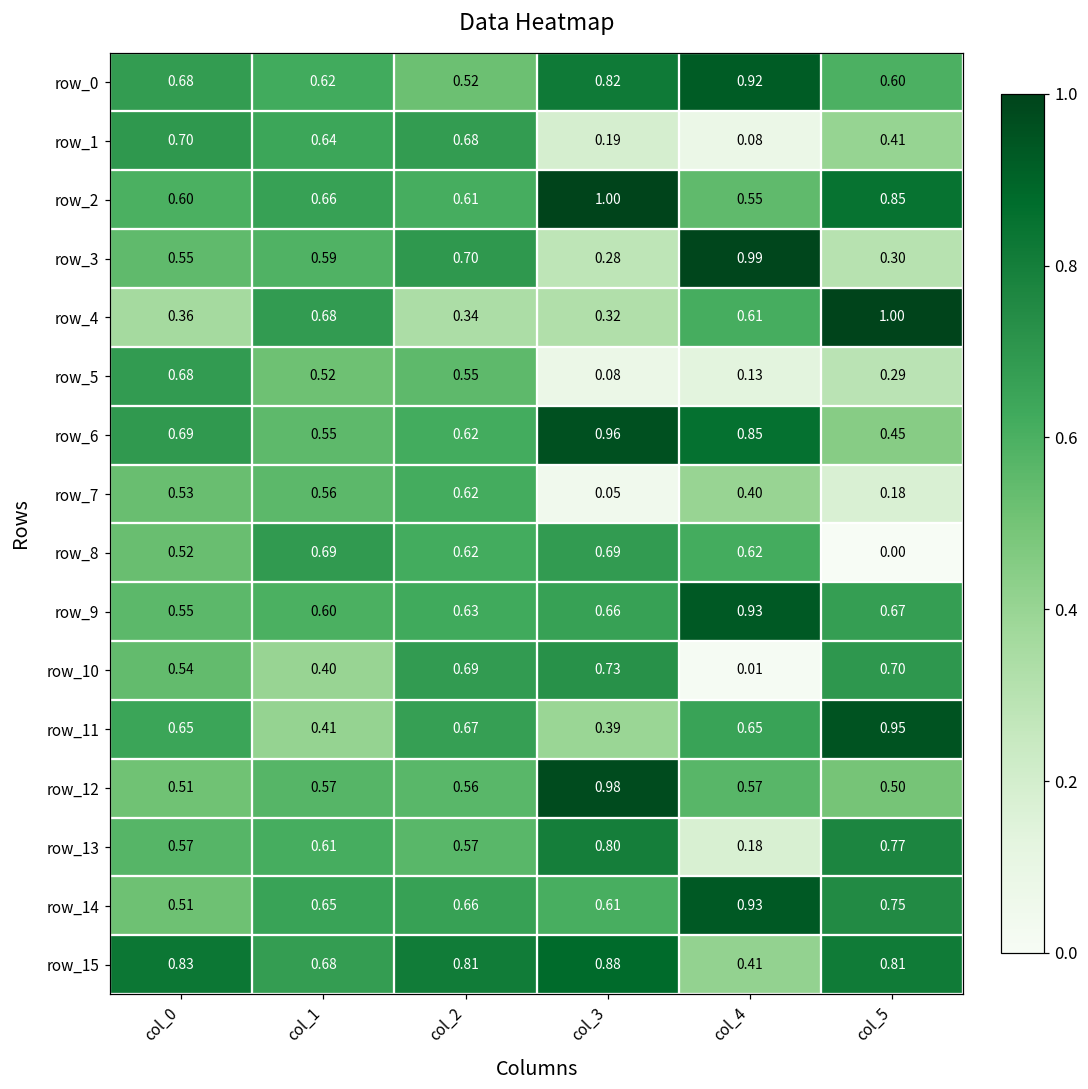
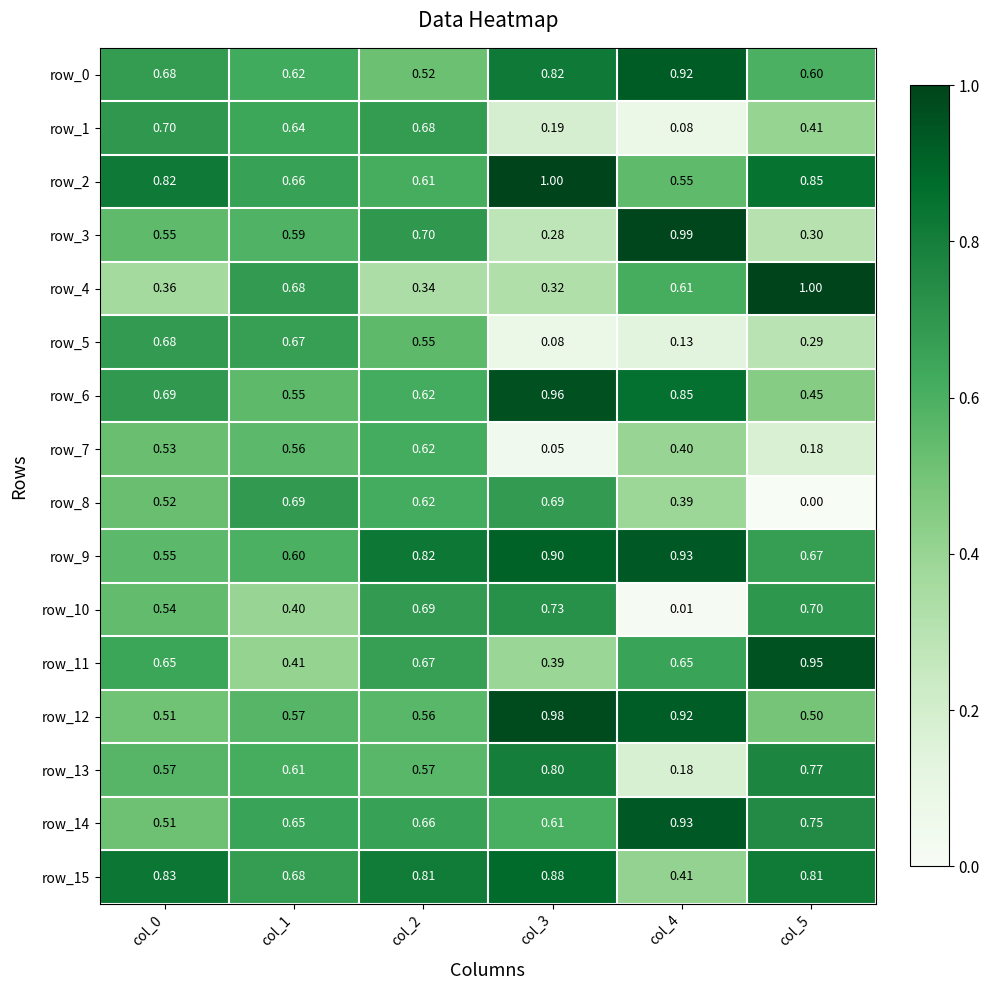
row_2, col_0: 0.60 -> 0.82
row_5, col_1: 0.52 -> 0.67
row_8, col_4: 0.62 -> 0.39
row_9, col_2: 0.63 -> 0.82
row_9, col_3: 0.66 -> 0.90
row_12, col_4: 0.57 -> 0.92
